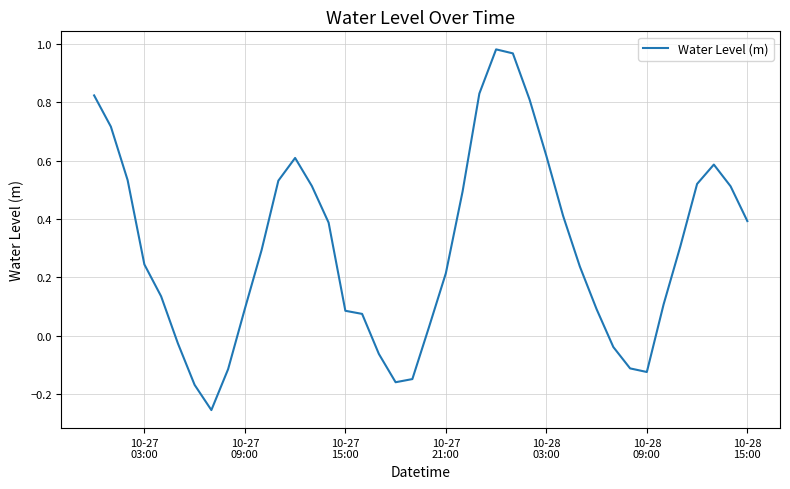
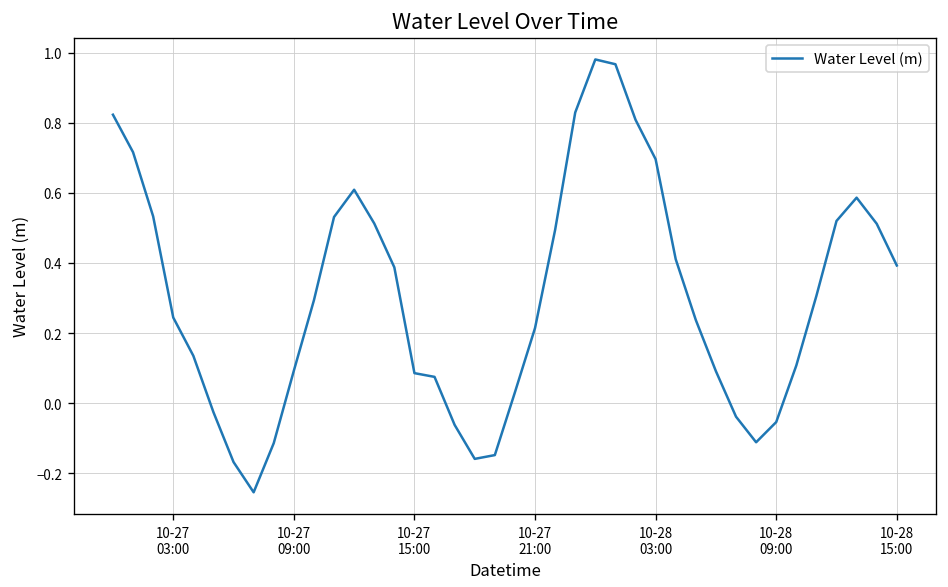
10-28 03:00: 0.62 -> 0.70
10-28 09:00: -0.12 -> -0.05
